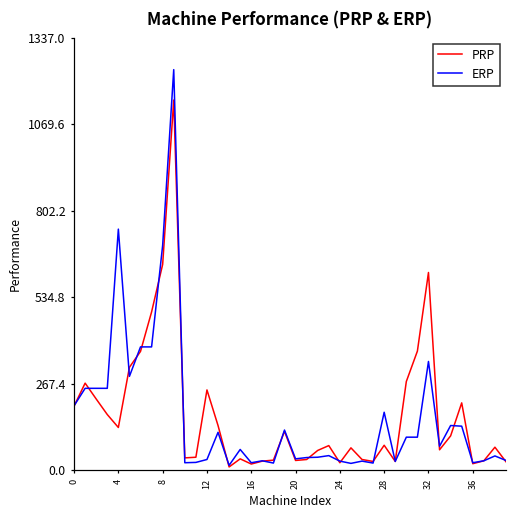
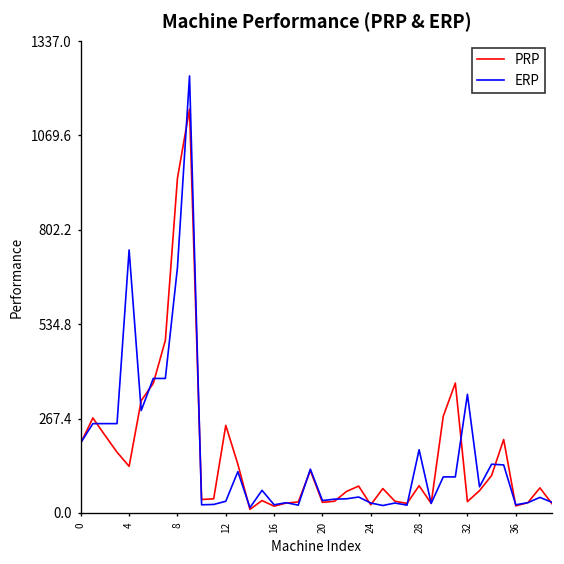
PRP, 8: 640 -> 950
PRP, 32: 610 -> 30
